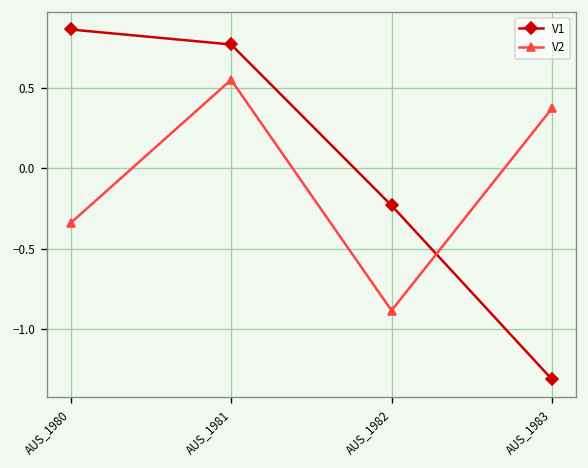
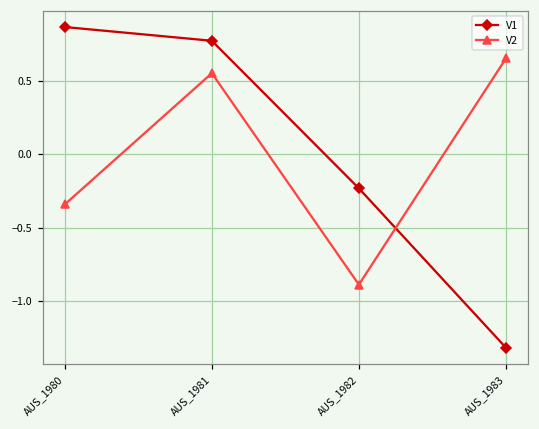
V2, AUS_1983: 0.37 -> 0.65
